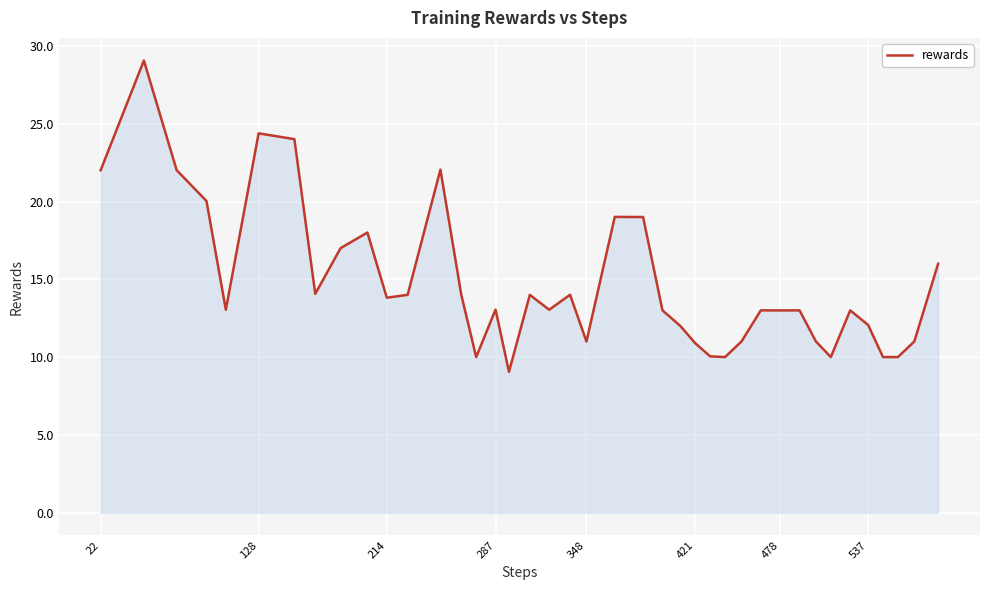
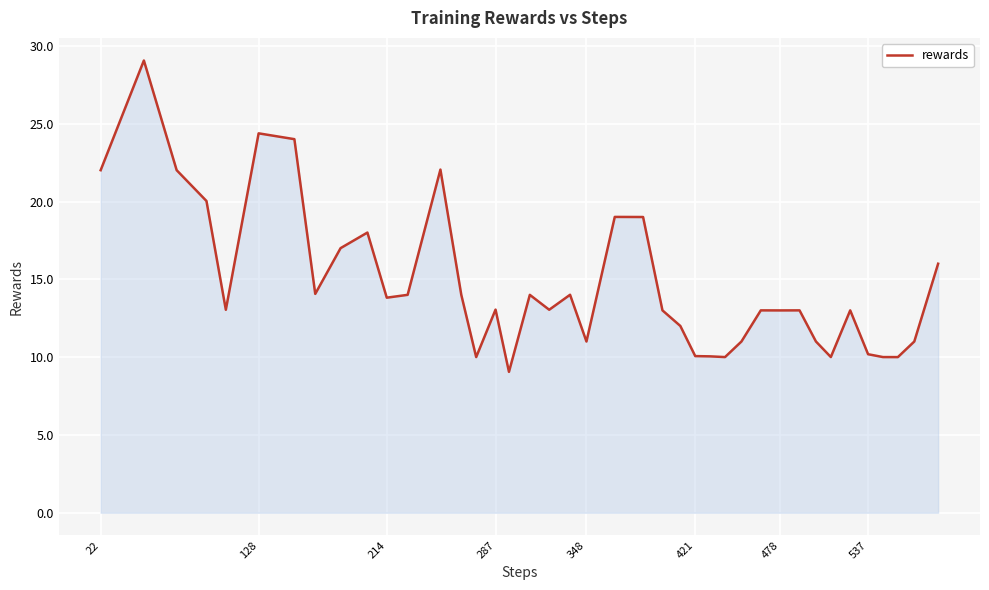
421: 10.9 -> 10.1
537: 12.1 -> 10.2
